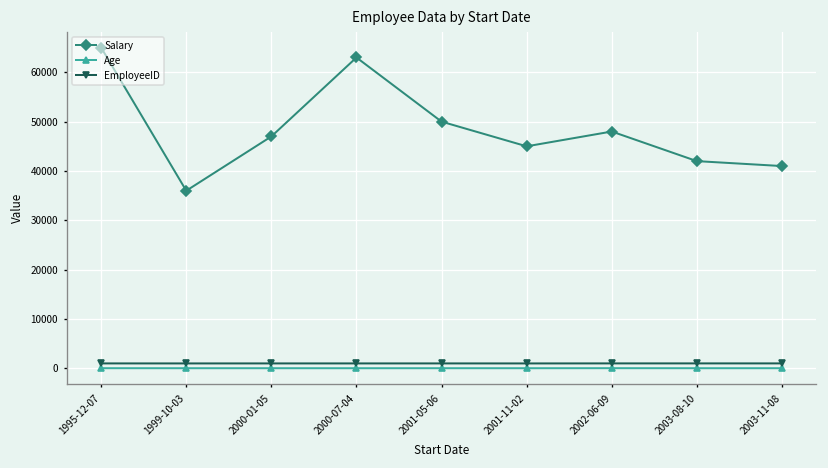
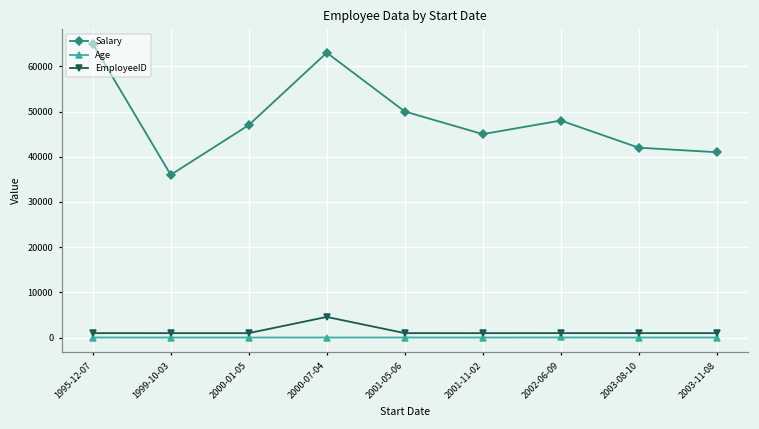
EmployeeID, 2000-07-04: 1000 -> 5000
